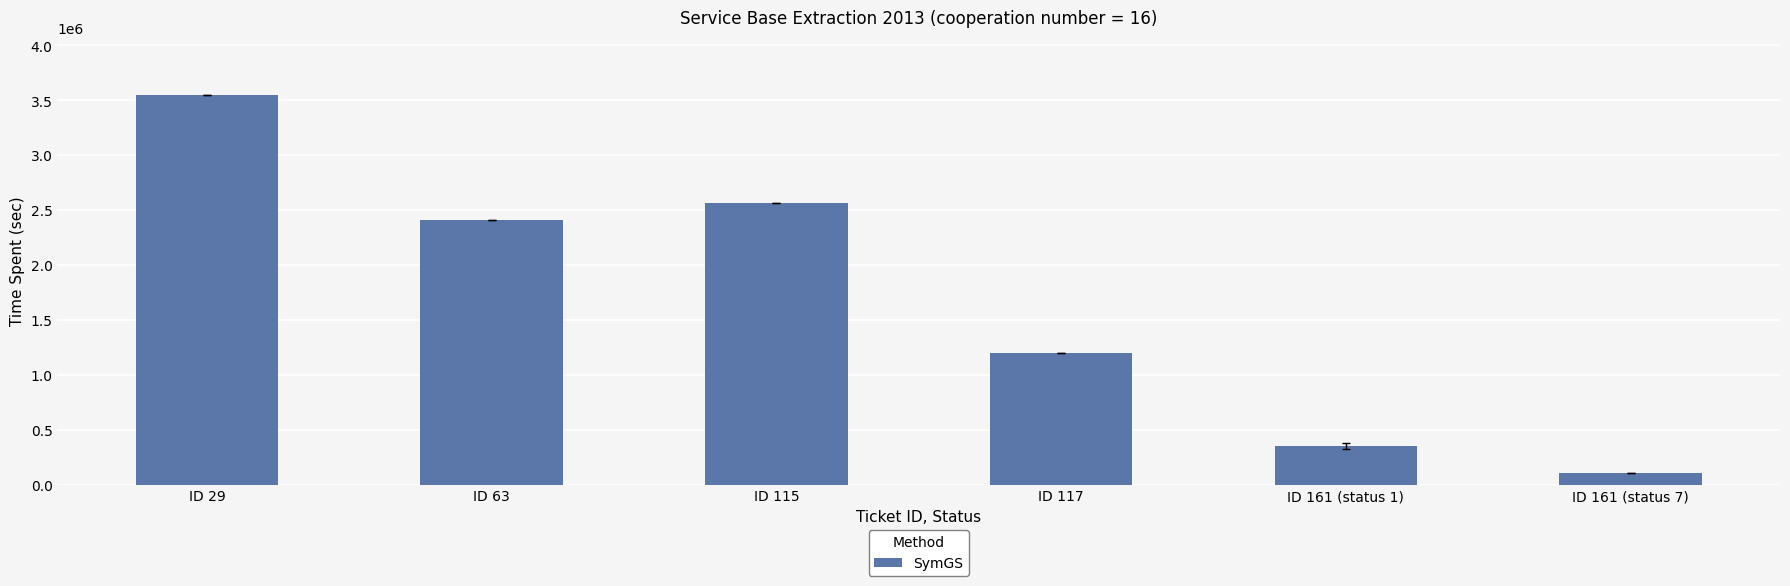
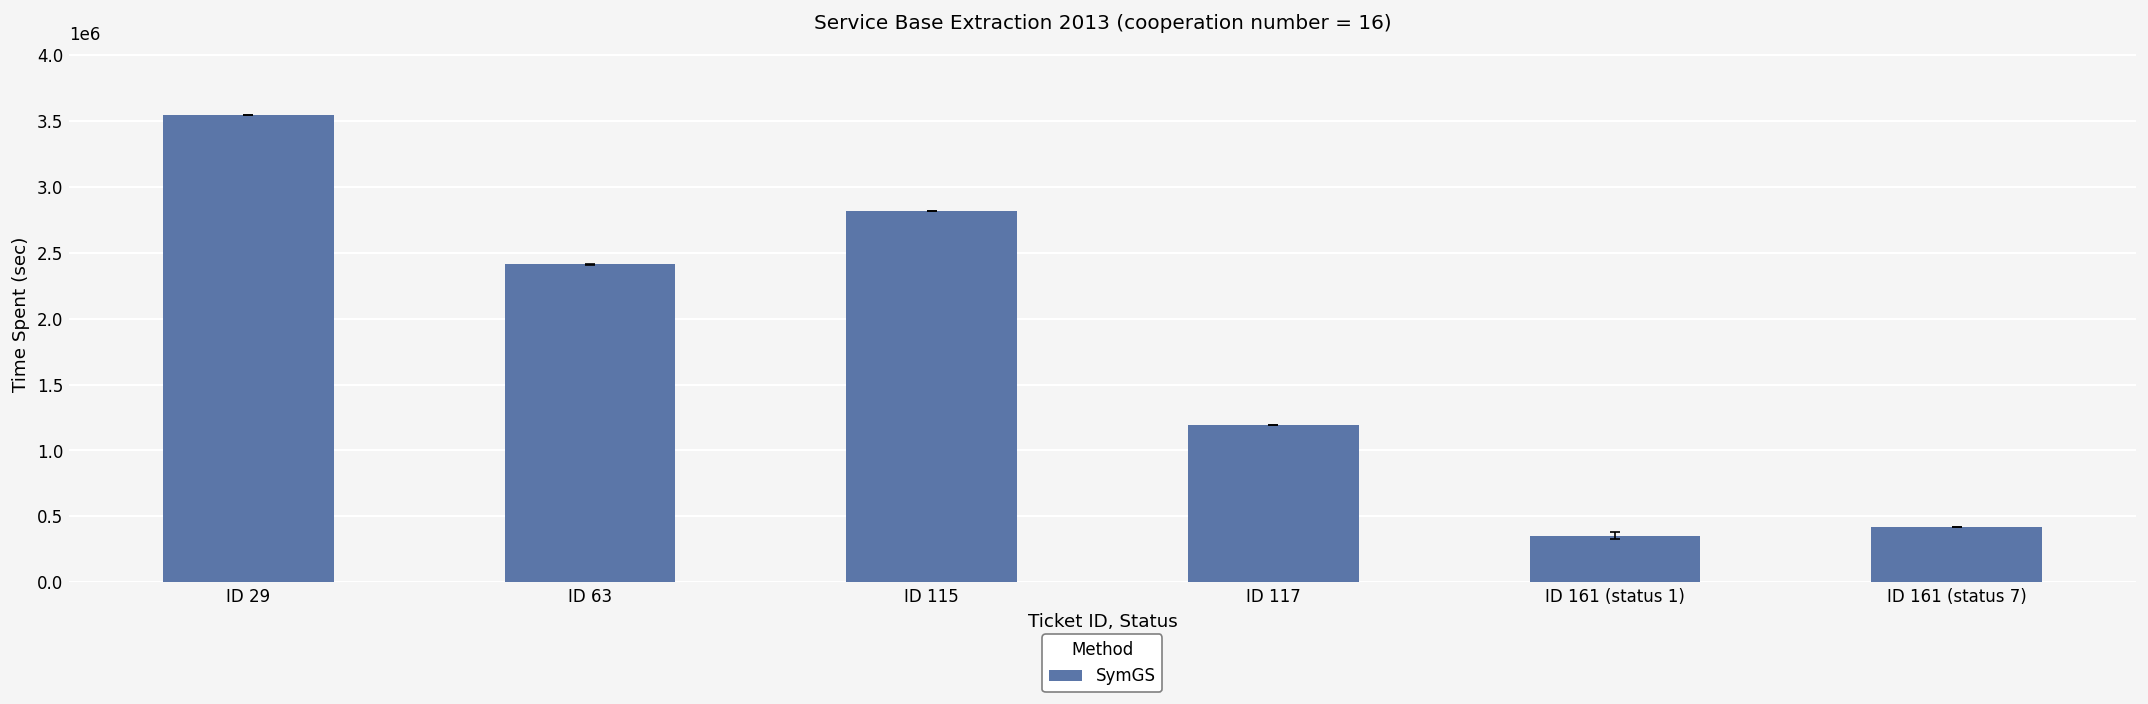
SymGS, ID 115: 2570000 -> 2820000
SymGS, ID 161 (status 7): 100000 -> 420000
